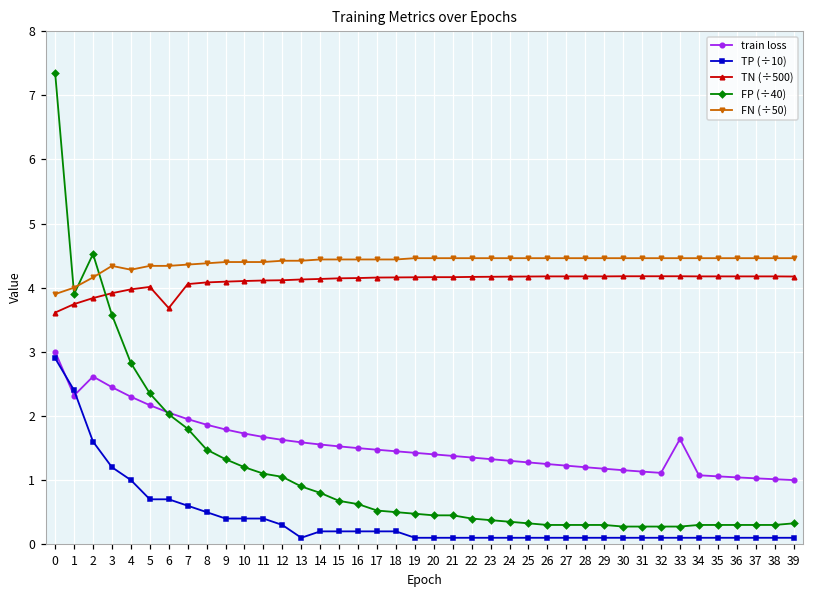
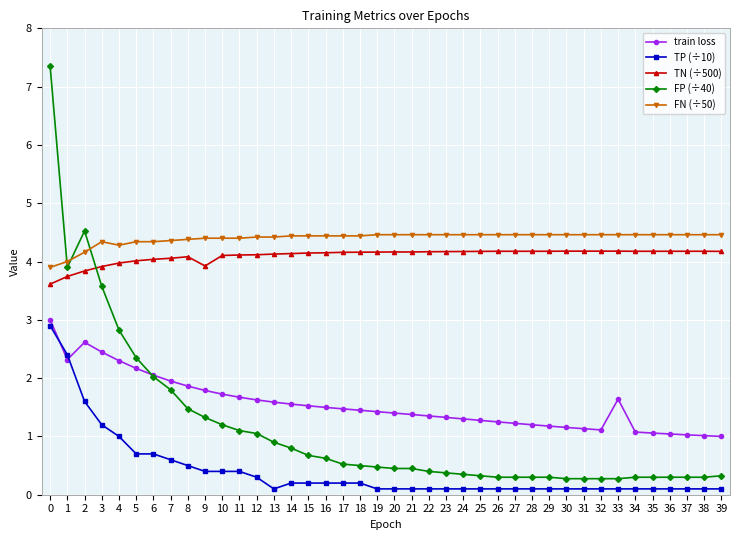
TN (÷500), 6: 3.7 -> 4.0
TN (÷500), 9: 4.1 -> 3.9
